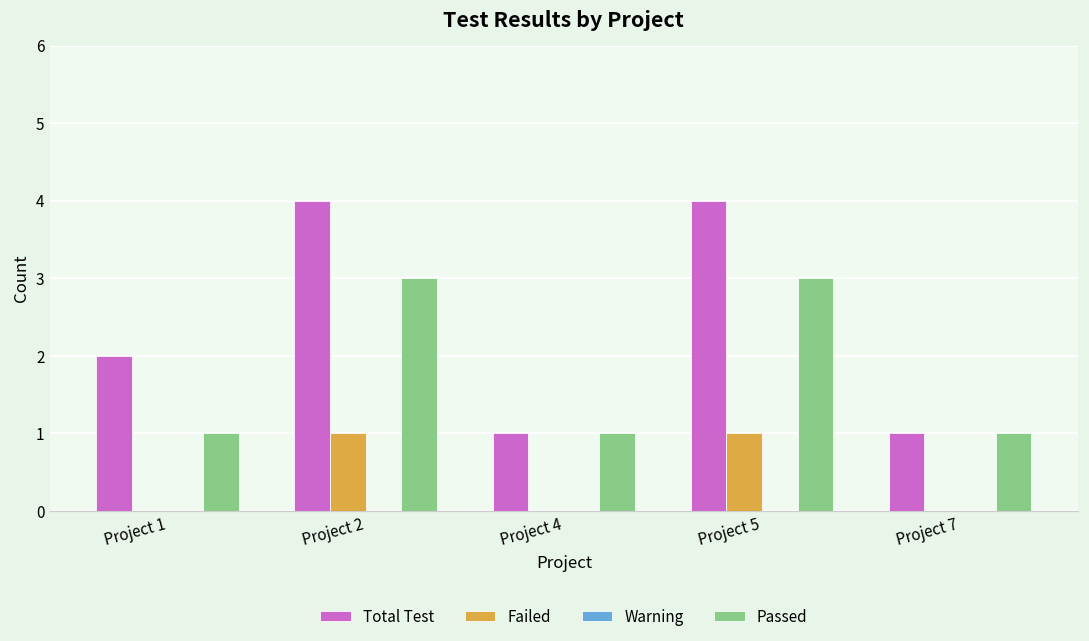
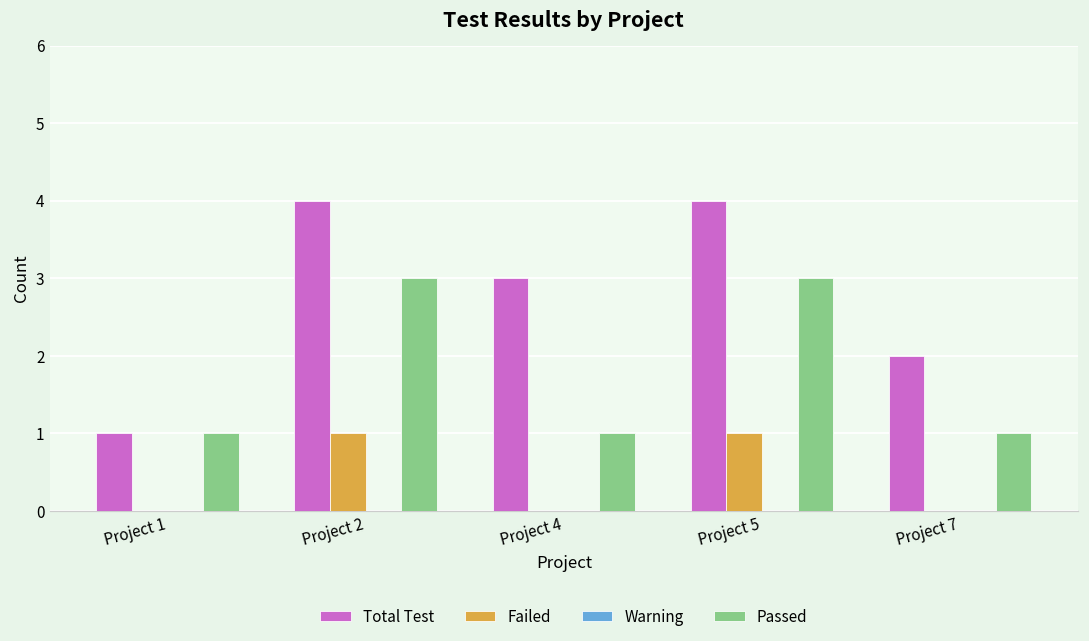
Total Test, Project 1: 2 -> 1
Total Test, Project 4: 1 -> 3
Total Test, Project 7: 1 -> 2
